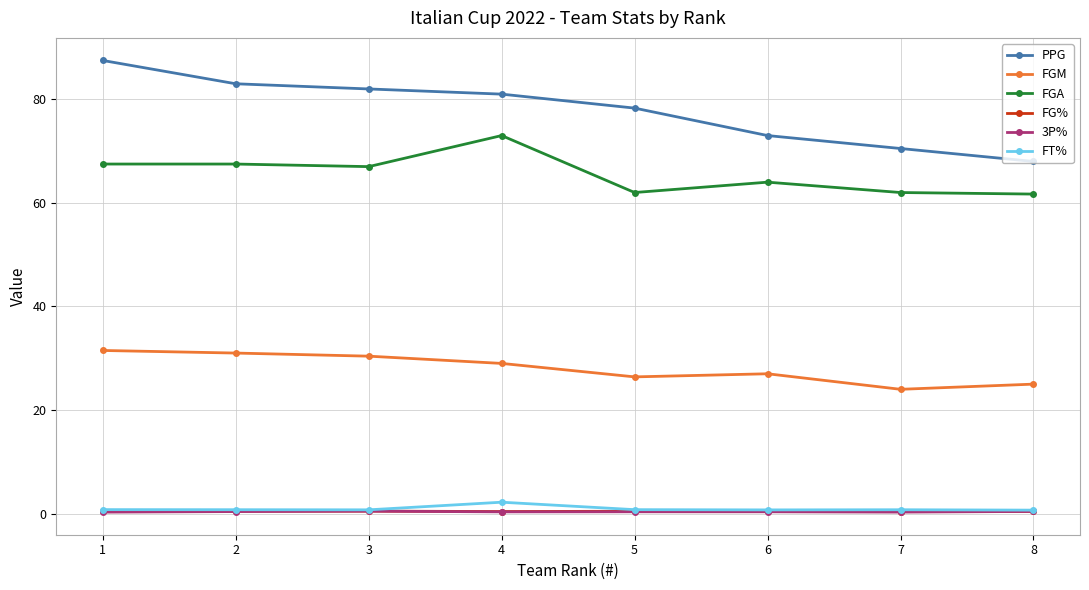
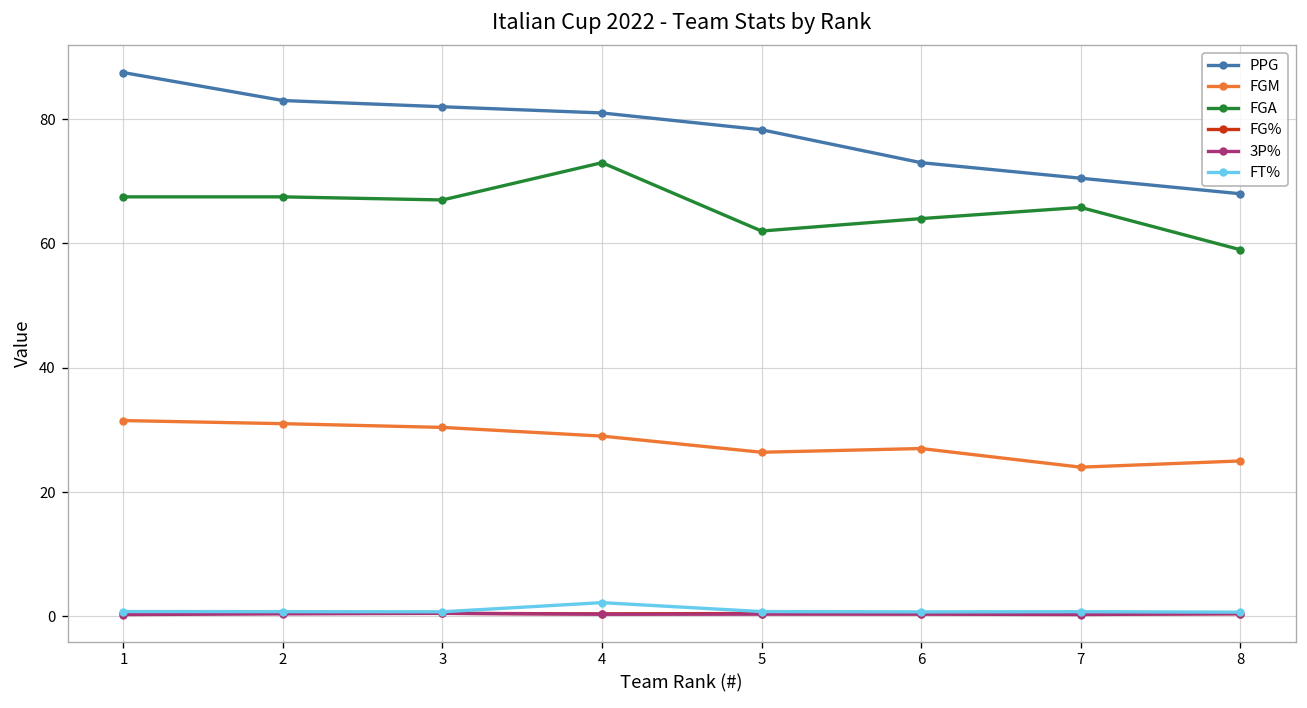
FGA, 7: 62 -> 66
FGA, 8: 62 -> 59
